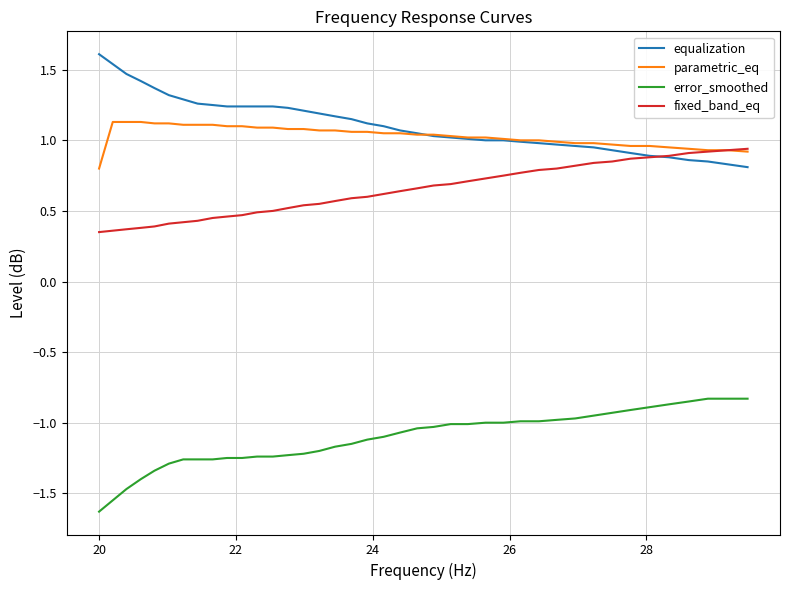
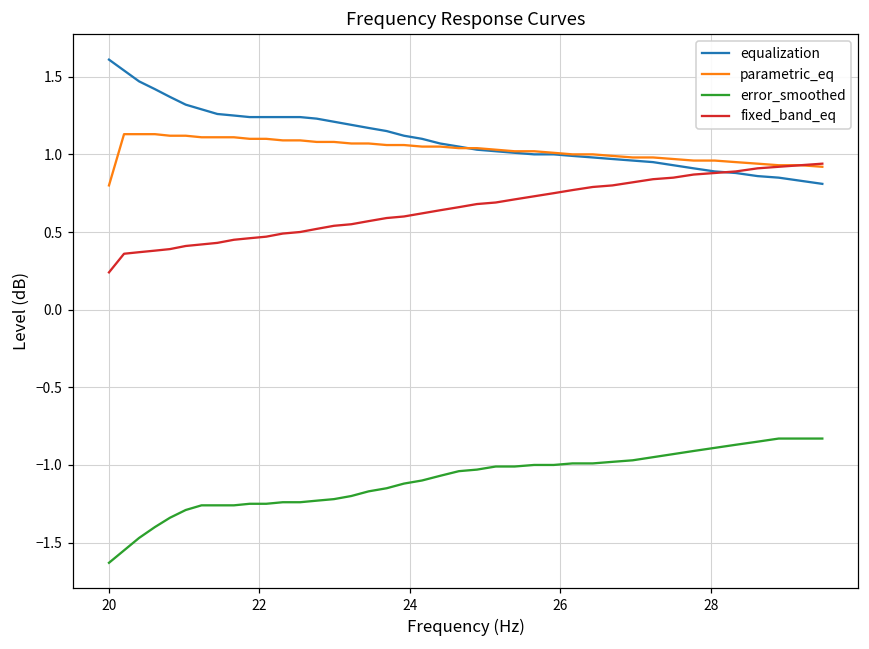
fixed_band_eq, 20: 0.35 -> 0.24
